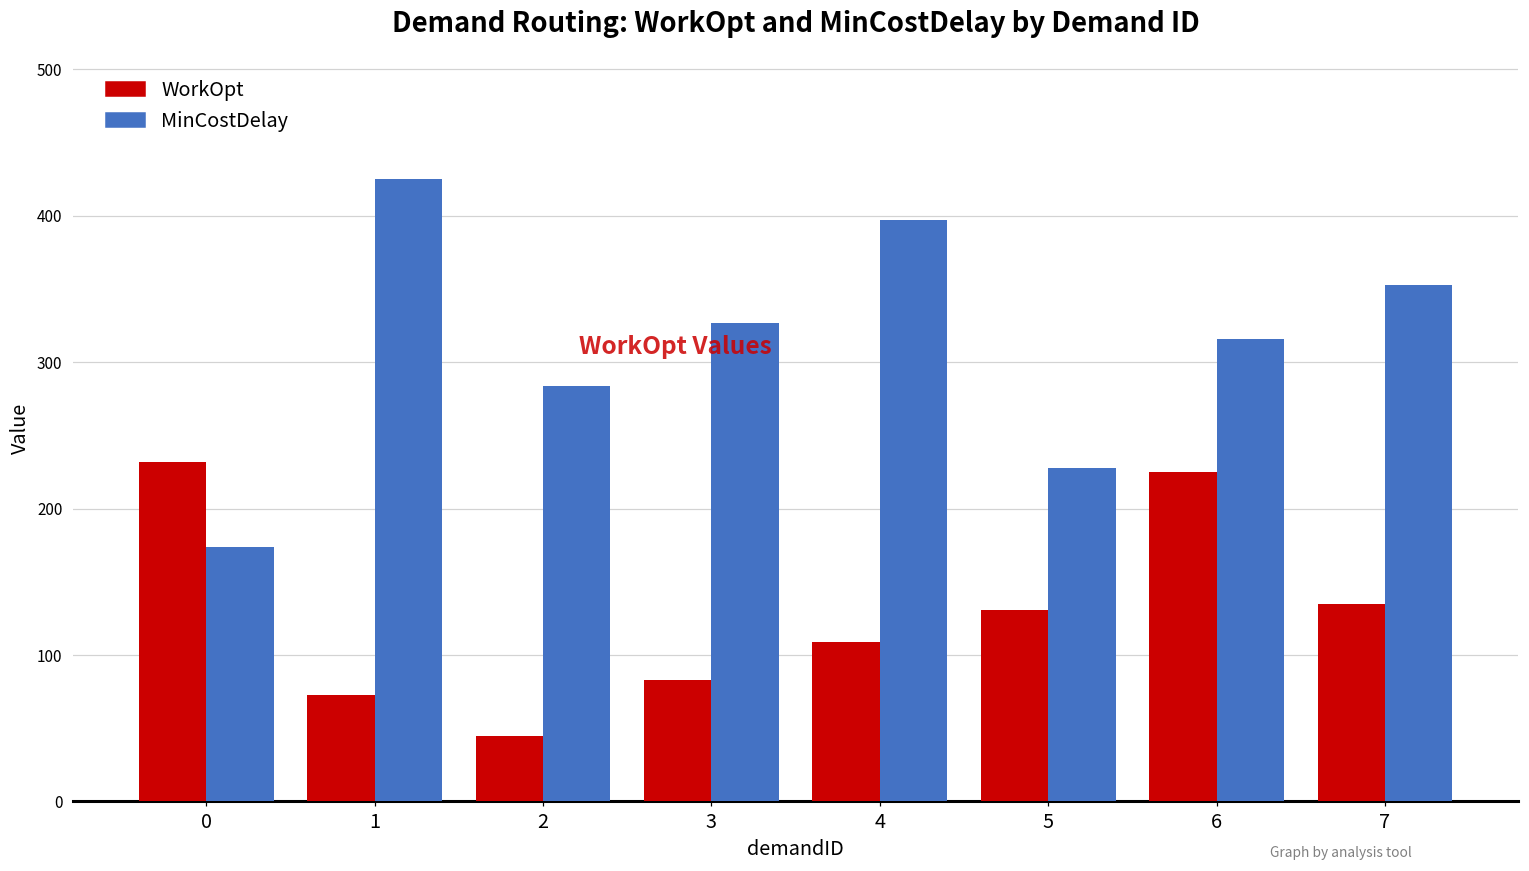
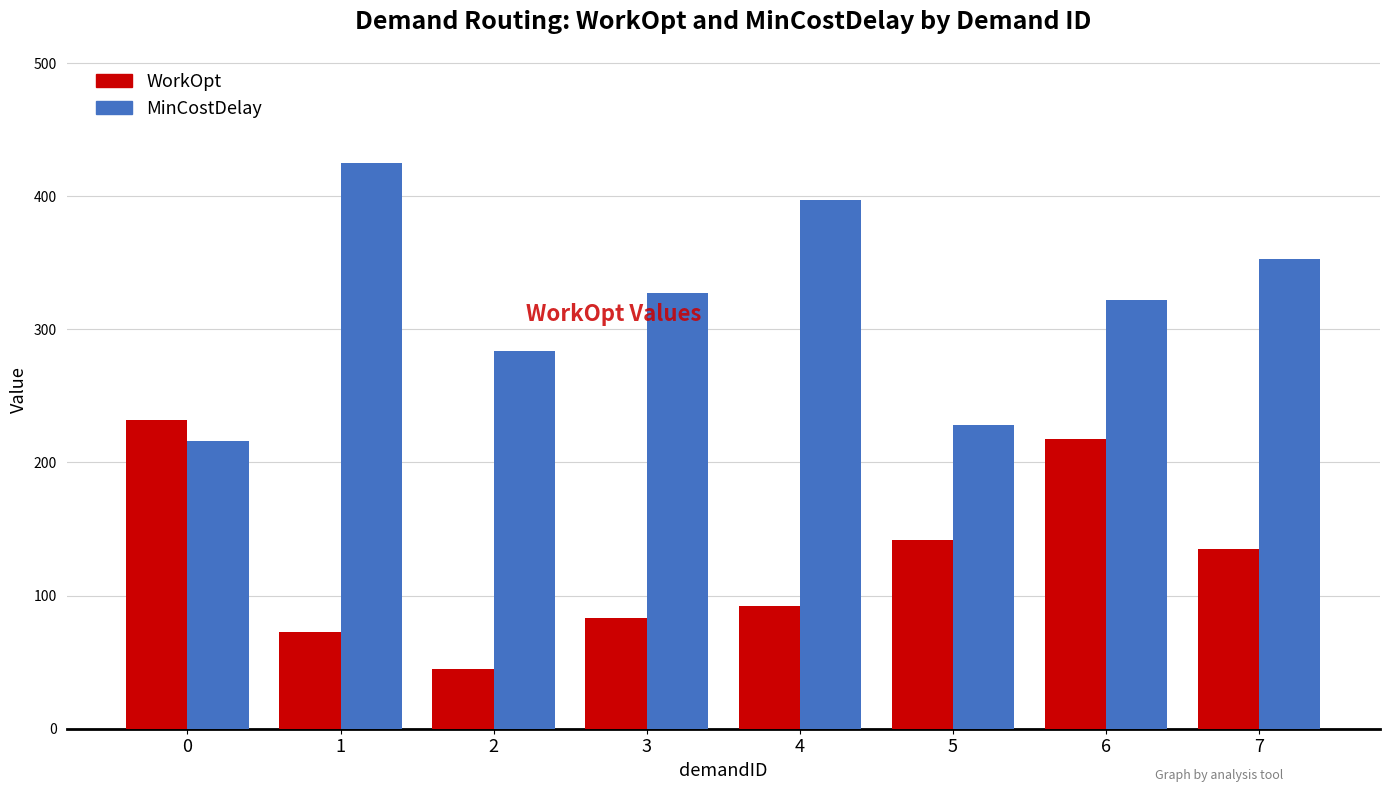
MinCostDelay, 0: 174 -> 216
WorkOpt, 4: 109 -> 92
WorkOpt, 5: 131 -> 142
WorkOpt, 6: 225 -> 218
MinCostDelay, 6: 316 -> 322
